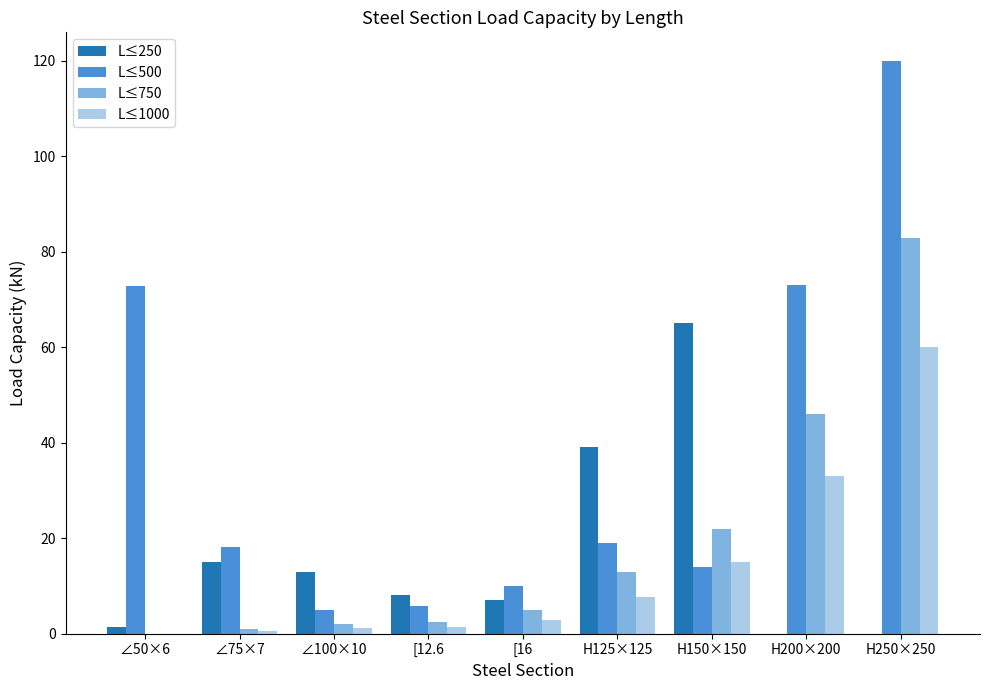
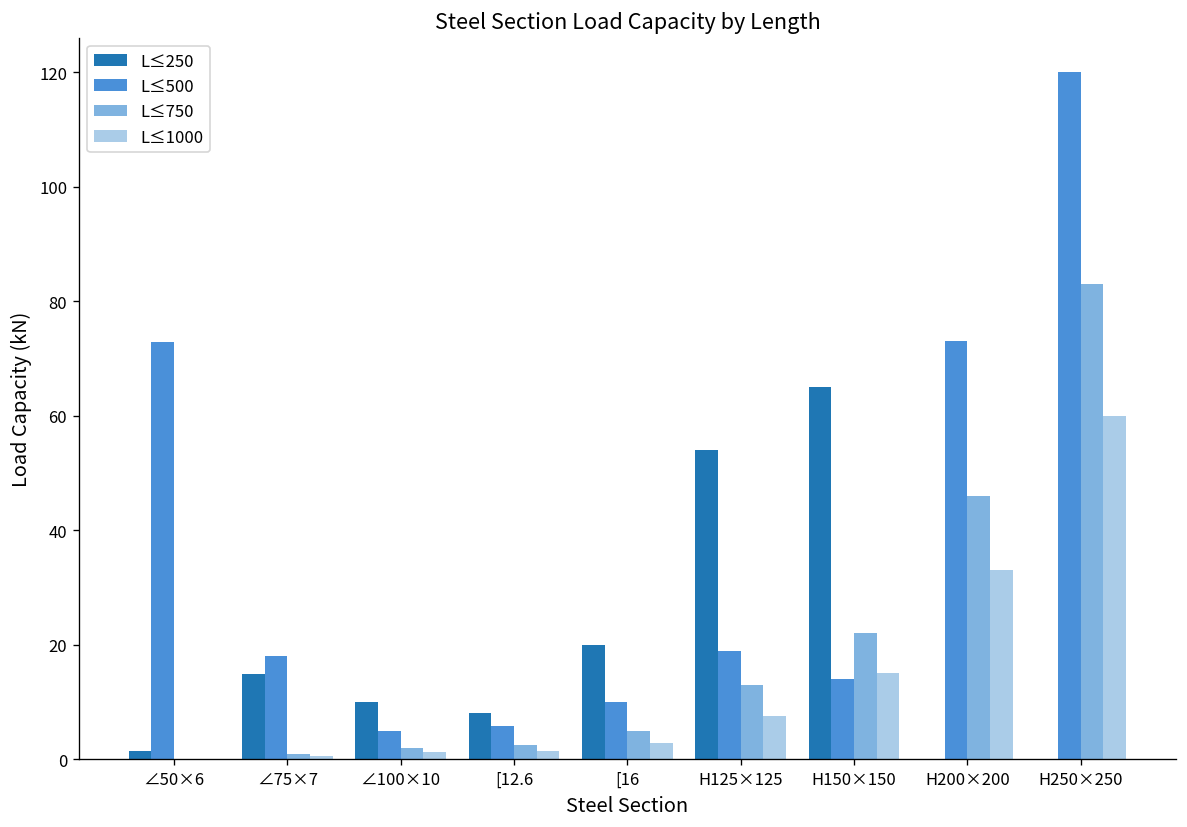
L≤250, ∠100×10: 13 -> 10
L≤250, [16: 7 -> 20
L≤250, H125×125: 39 -> 54
